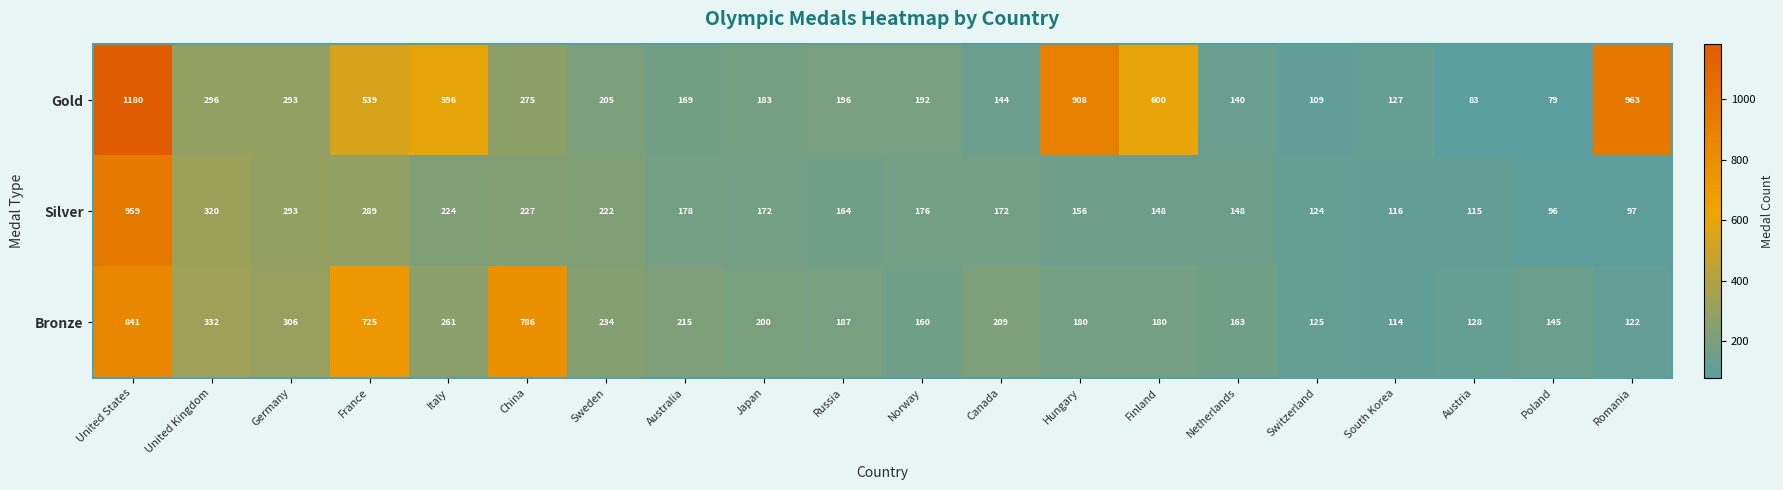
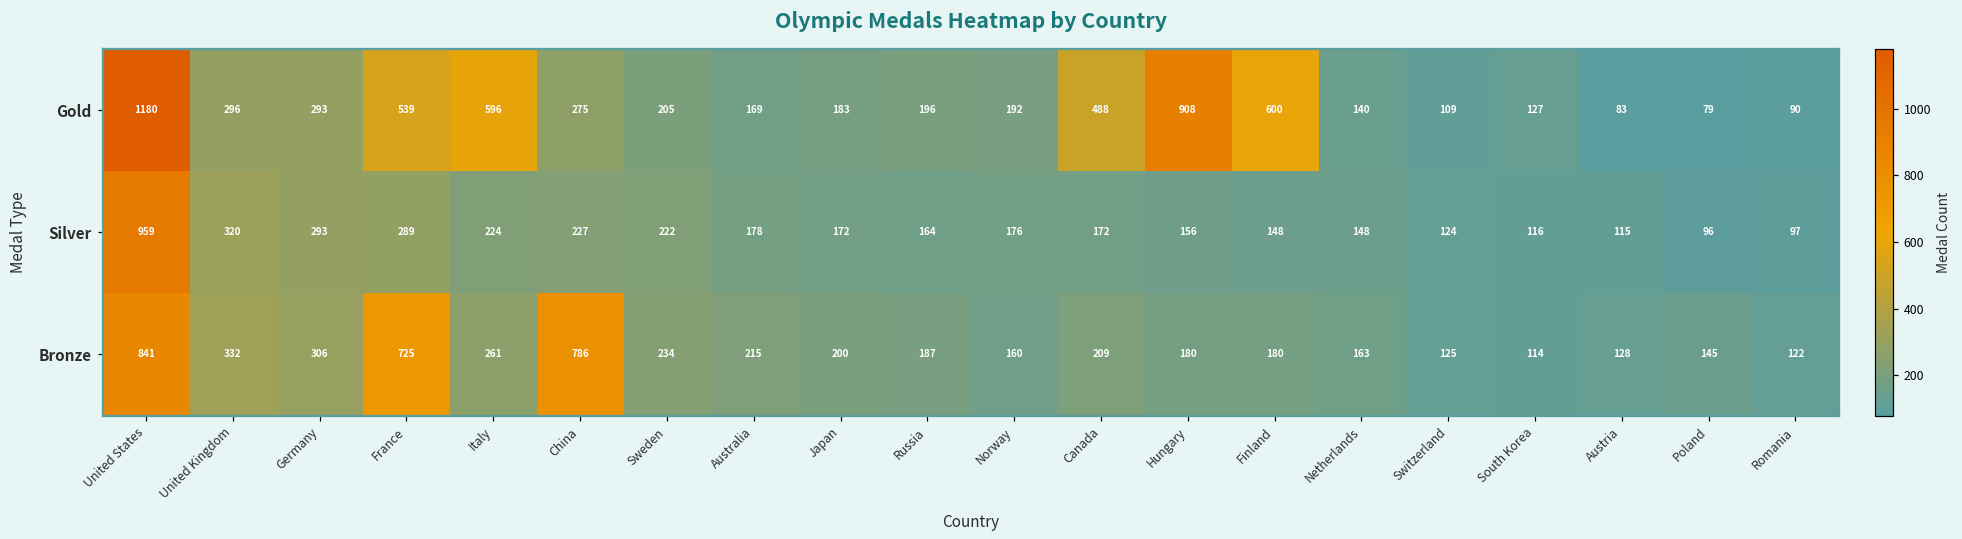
Gold, Canada: 144 -> 488
Gold, Romania: 963 -> 90
